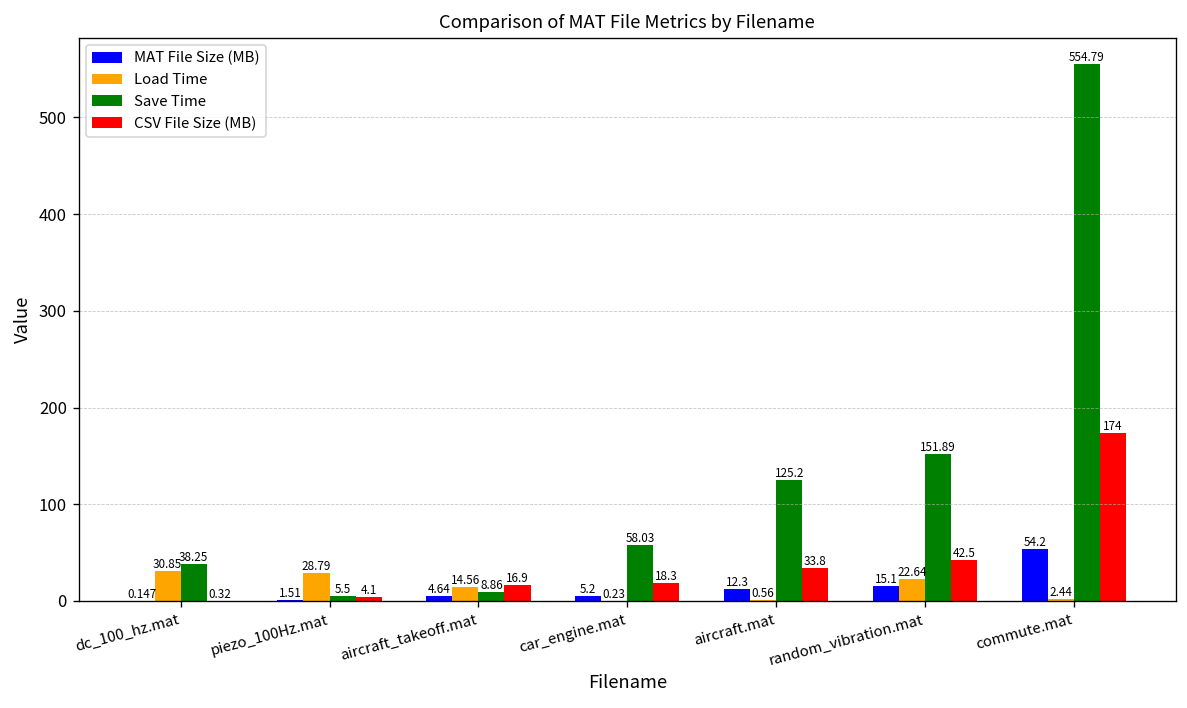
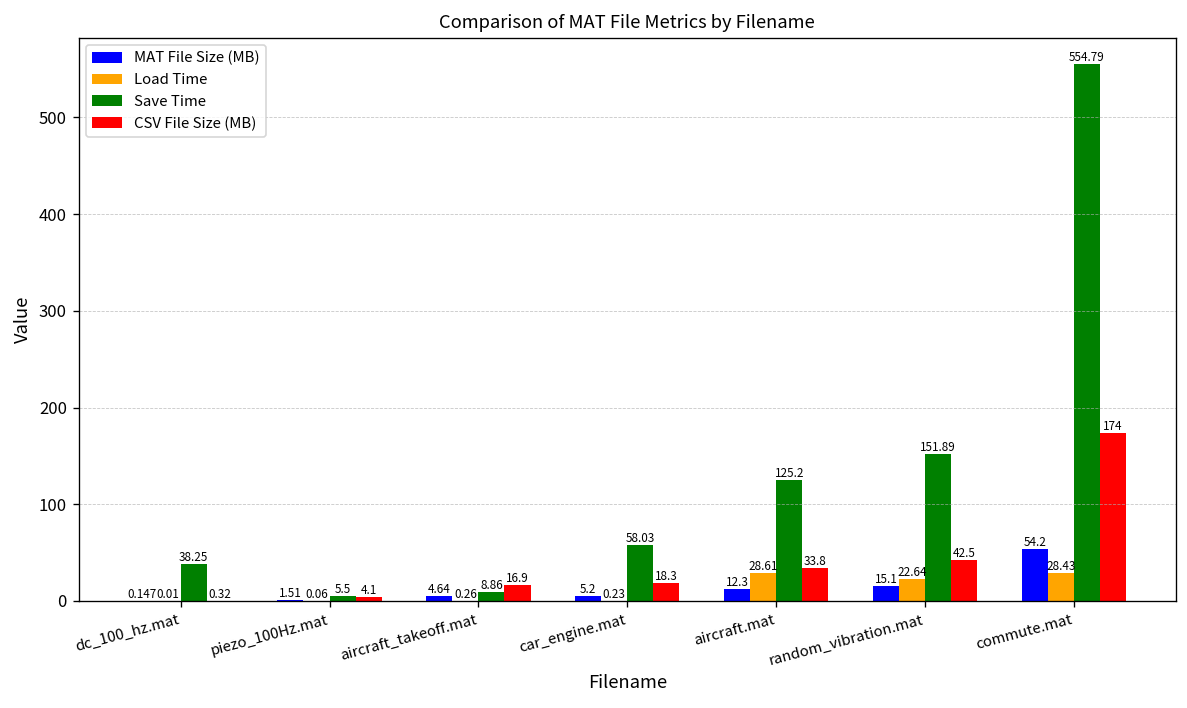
Load Time, dc_100_hz.mat: 30.85 -> 0.01
Load Time, piezo_100Hz.mat: 28.79 -> 0.06
Load Time, aircraft_takeoff.mat: 14.56 -> 0.26
Load Time, aircraft.mat: 0.56 -> 28.61
Load Time, commute.mat: 2.44 -> 28.43
